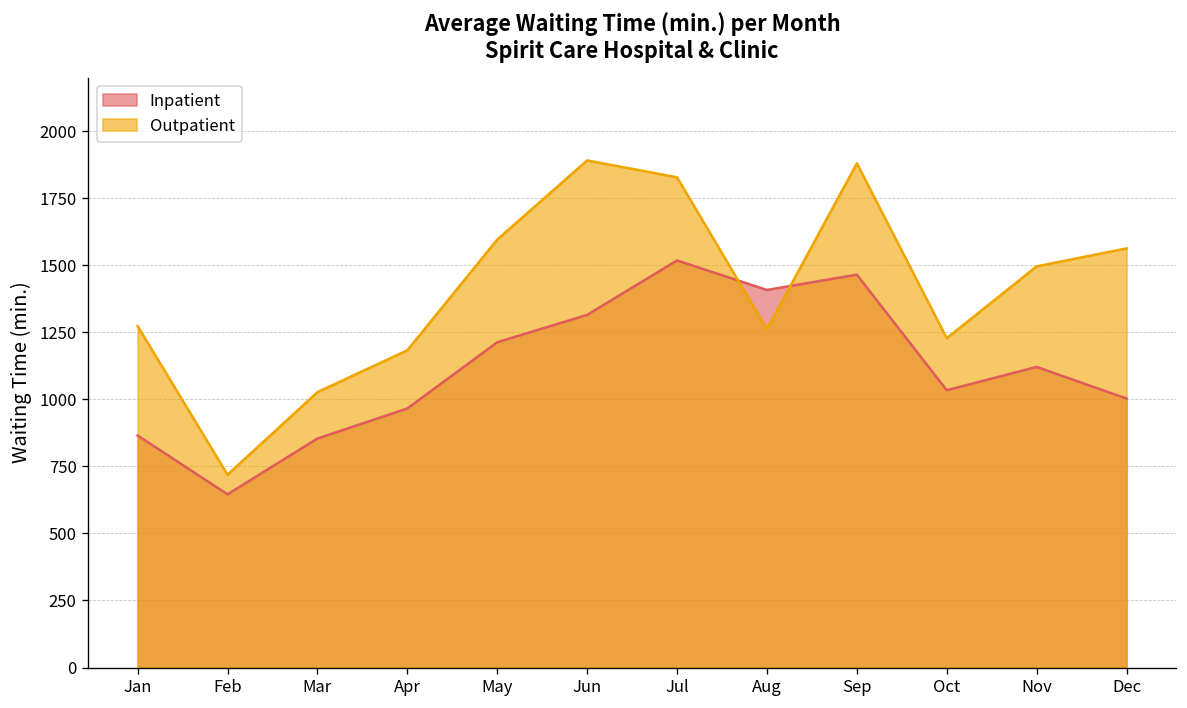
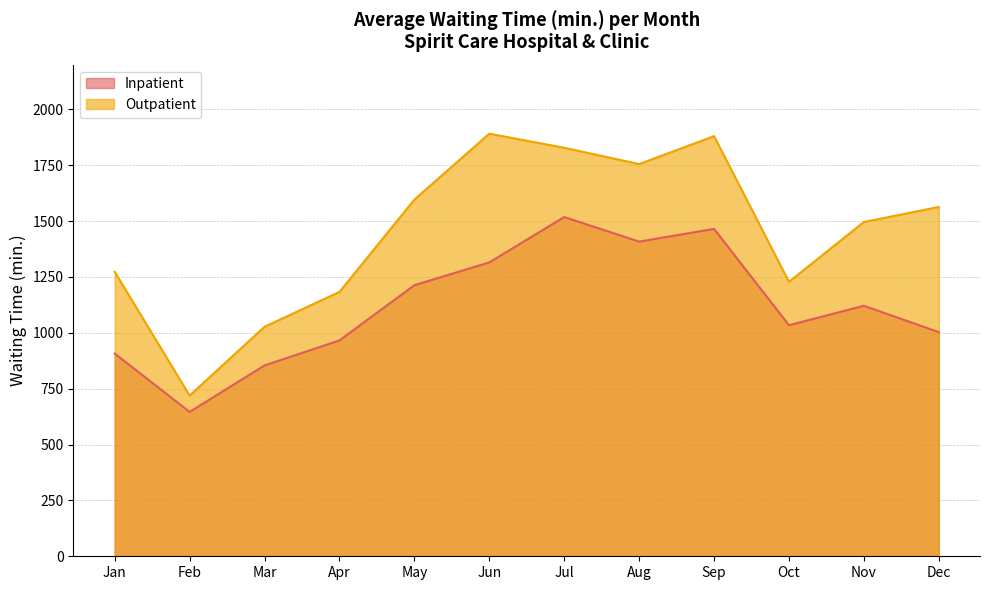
Inpatient, Jan: 870 -> 910
Outpatient, Aug: 1260 -> 1760
